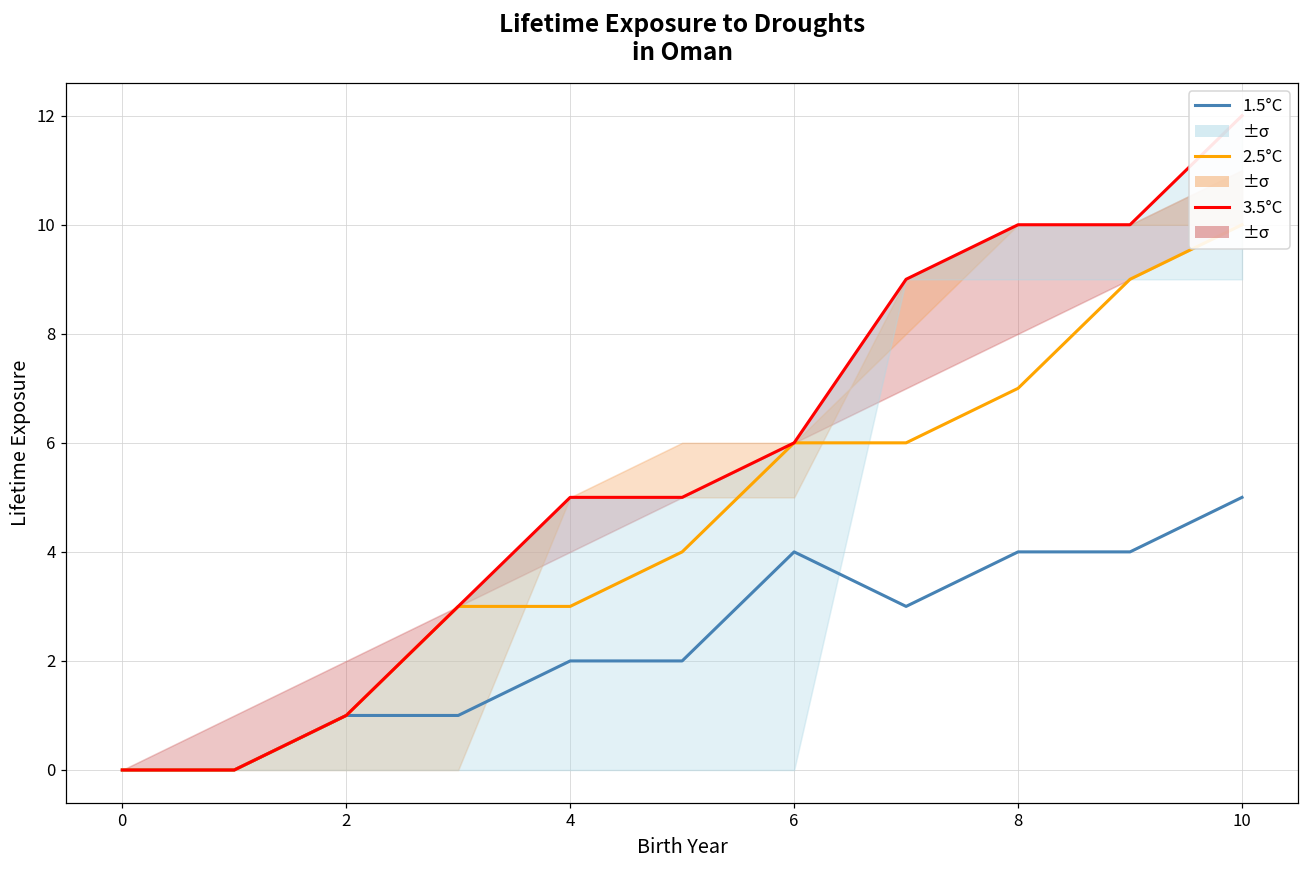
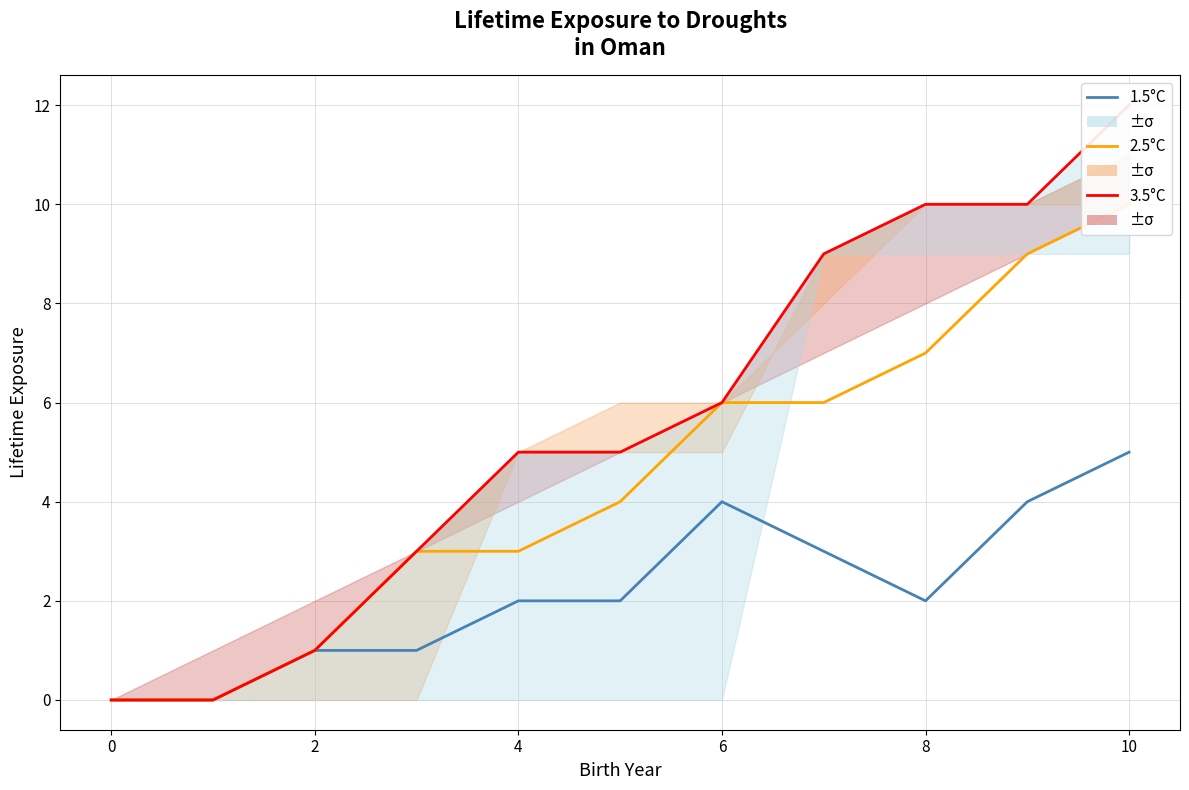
1.5°C, 8: 4 -> 2
